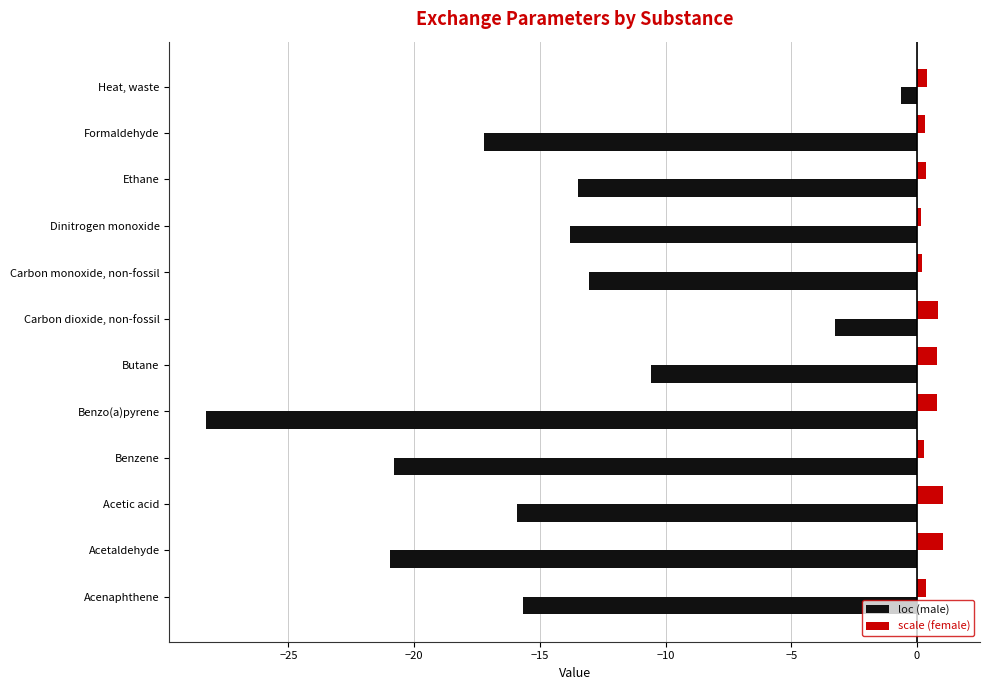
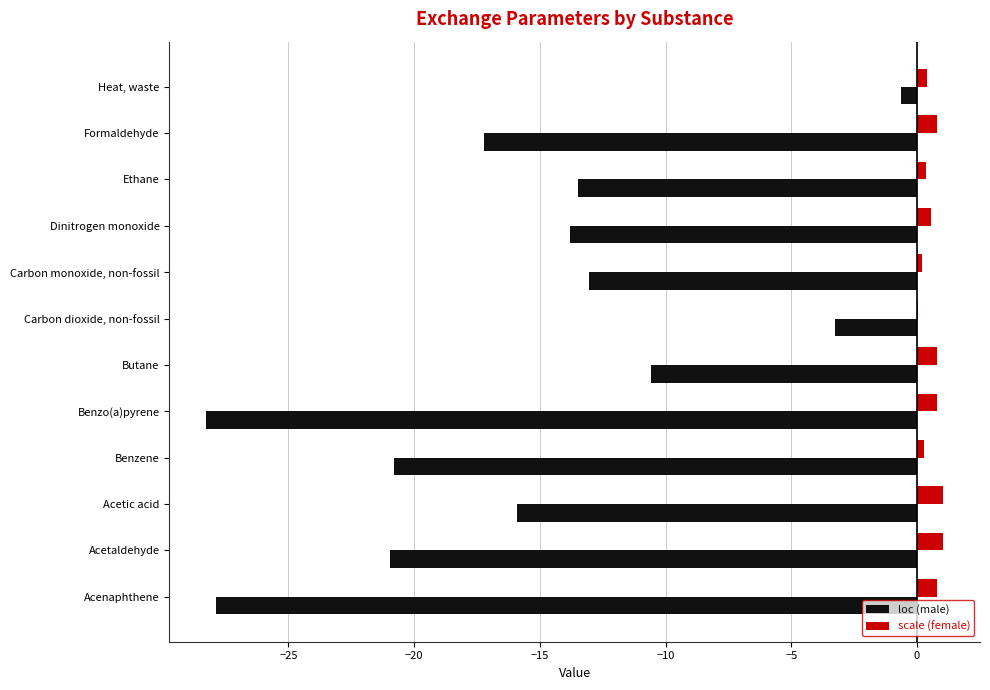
scale (female), Formaldehyde: 0.3 -> 0.8
scale (female), Dinitrogen monoxide: 0.2 -> 0.5
scale (female), Carbon dioxide, non-fossil: 0.8 -> 0.0
scale (female), Acenaphthene: 0.4 -> 0.8
loc (male), Acenaphthene: -15.7 -> -27.9
